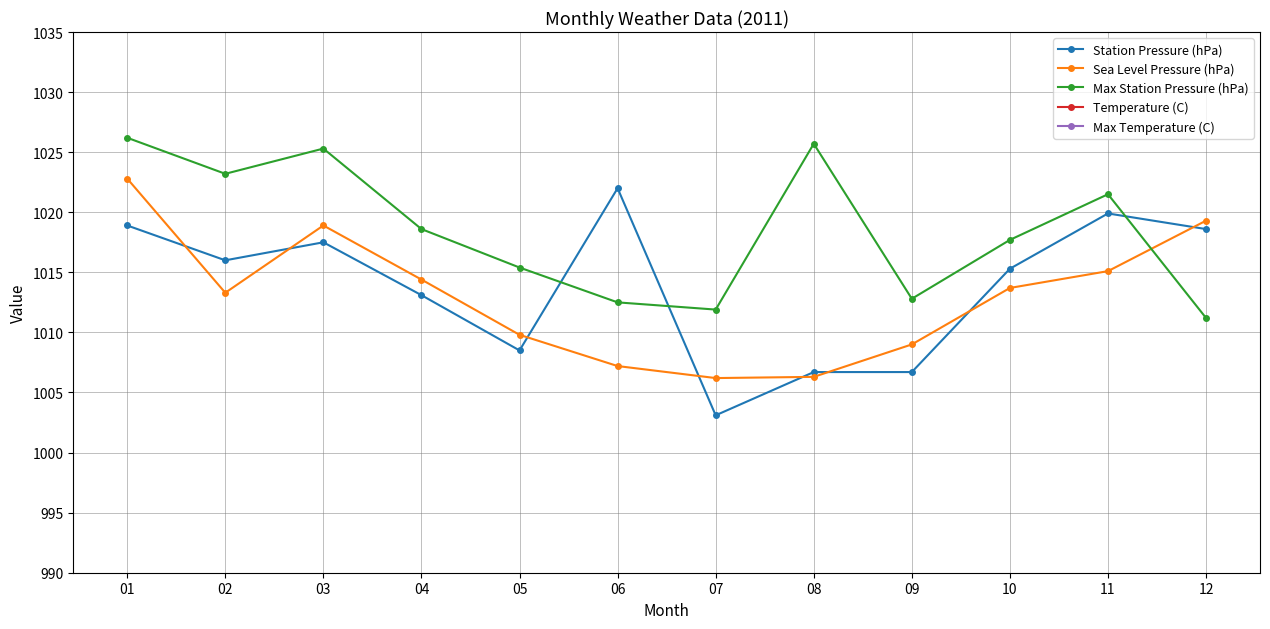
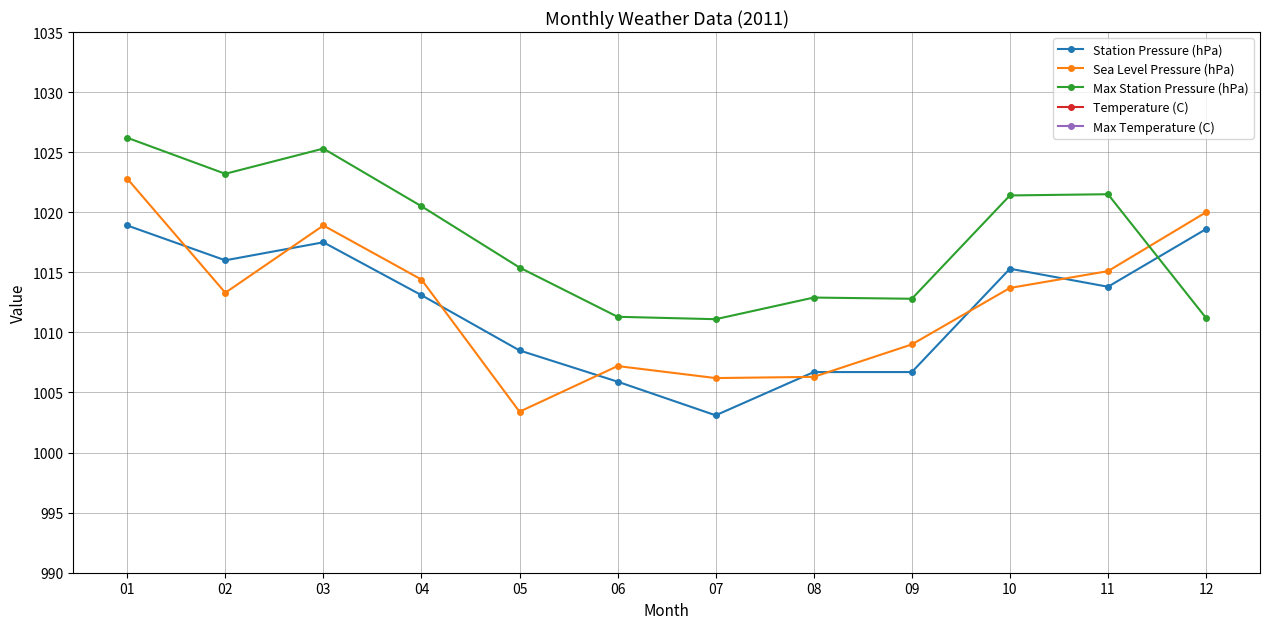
Max Station Pressure (hPa), 04: 1018.6 -> 1020.5
Sea Level Pressure (hPa), 05: 1009.8 -> 1003.4
Station Pressure (hPa), 06: 1022.0 -> 1005.9
Max Station Pressure (hPa), 06: 1012.5 -> 1011.3
Max Station Pressure (hPa), 07: 1011.9 -> 1011.1
Max Station Pressure (hPa), 08: 1025.7 -> 1012.9
Max Station Pressure (hPa), 10: 1017.7 -> 1021.4
Station Pressure (hPa), 11: 1019.9 -> 1013.8
Sea Level Pressure (hPa), 12: 1019.3 -> 1020.0
